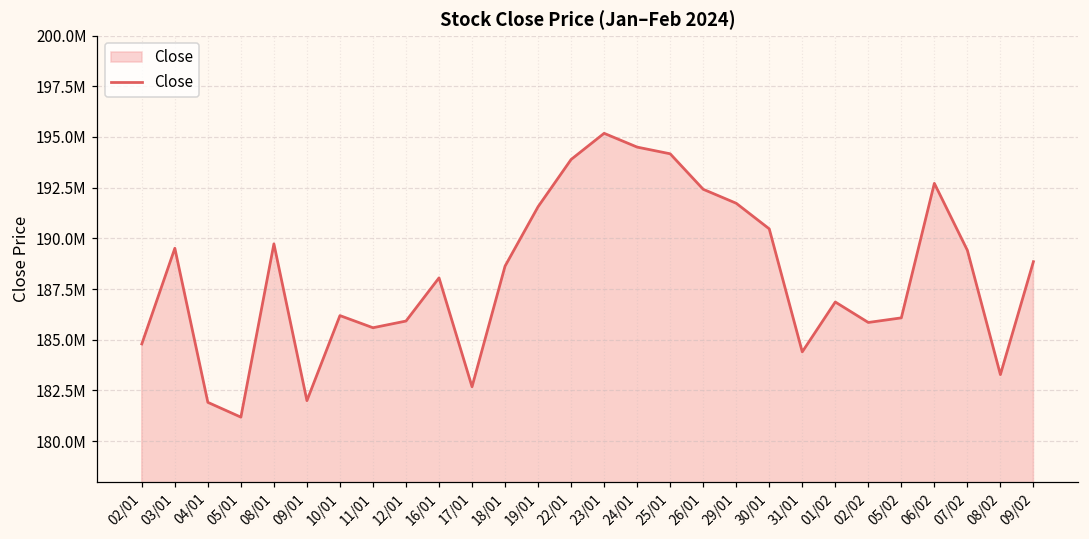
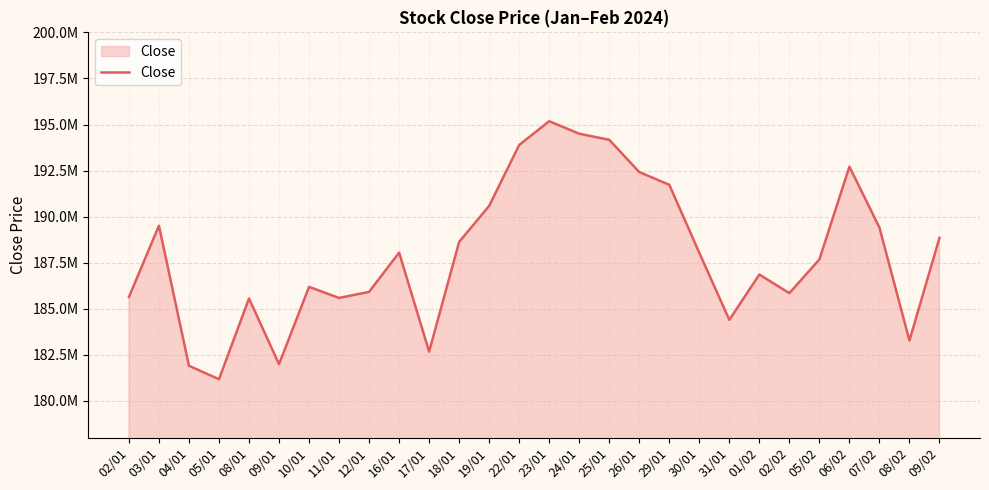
02/01: 184800000 -> 185600000
08/01: 189700000 -> 185600000
19/01: 191600000 -> 190600000
30/01: 190500000 -> 188000000
05/02: 186100000 -> 187700000
